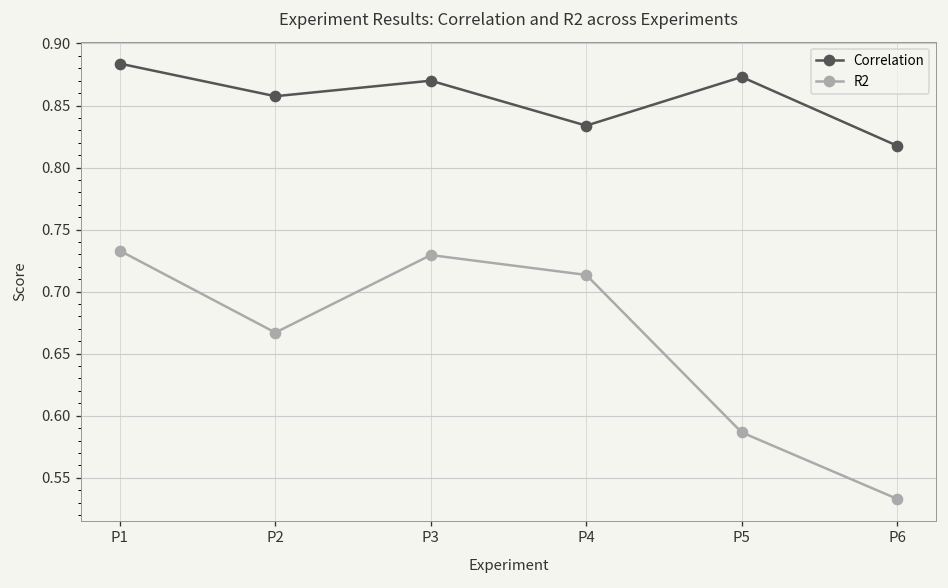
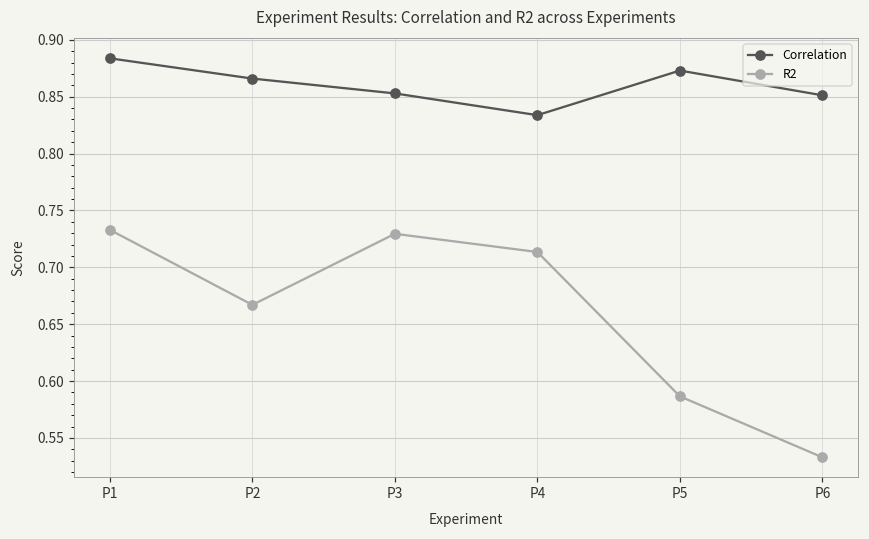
Correlation, P2: 0.858 -> 0.866
Correlation, P3: 0.870 -> 0.853
Correlation, P6: 0.818 -> 0.851
